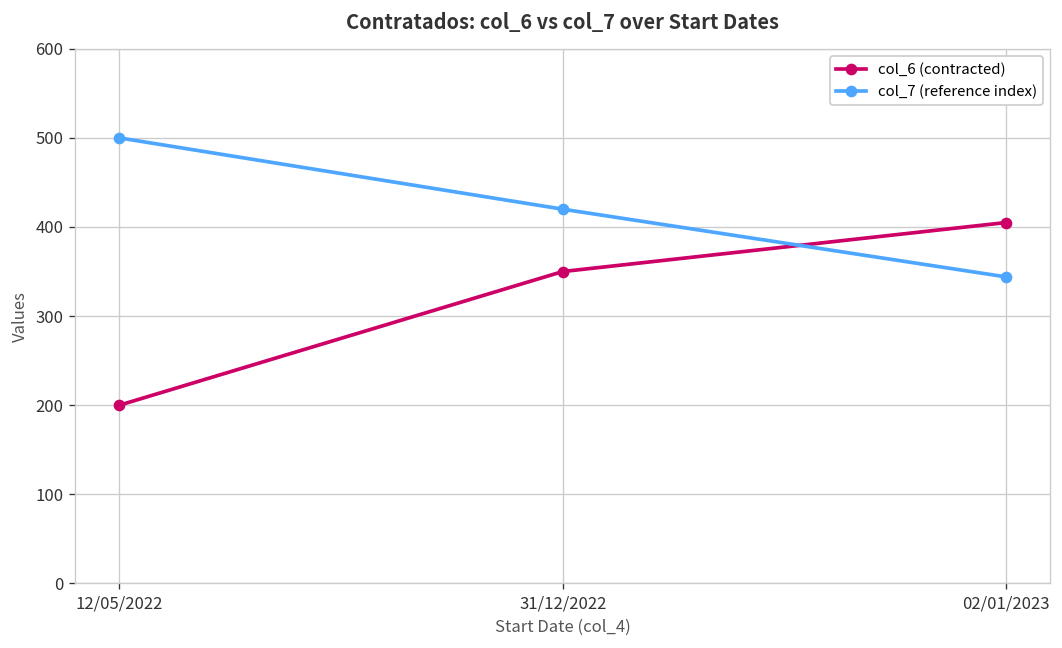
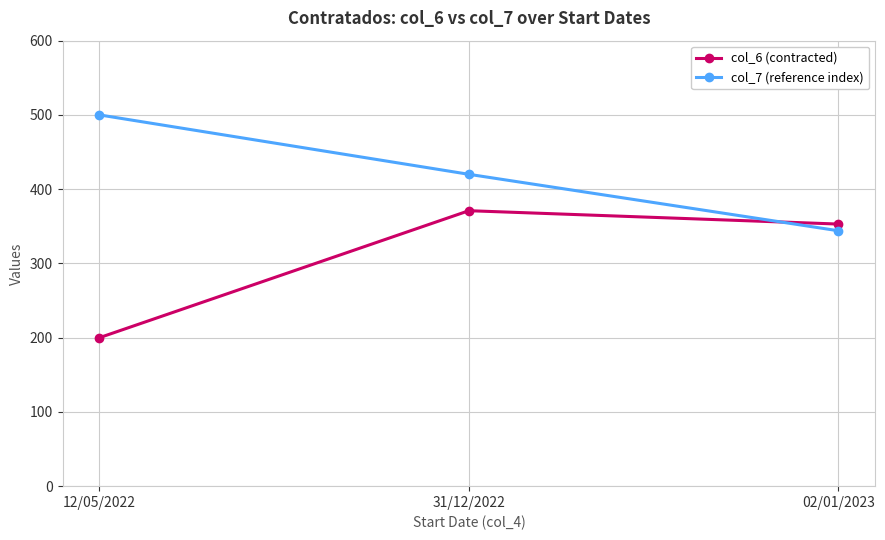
col_6 (contracted), 31/12/2022: 350 -> 370
col_6 (contracted), 02/01/2023: 410 -> 350
